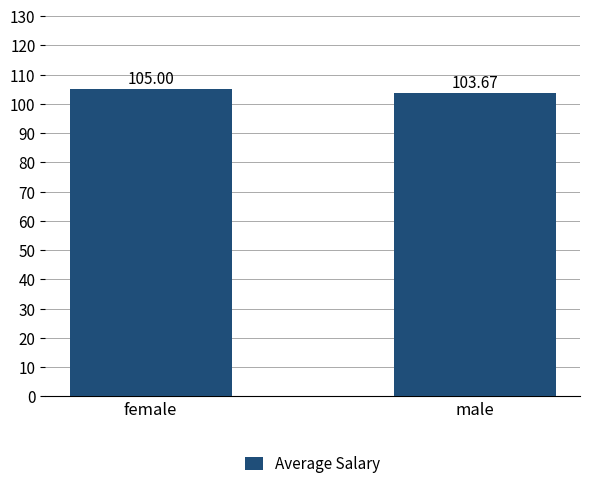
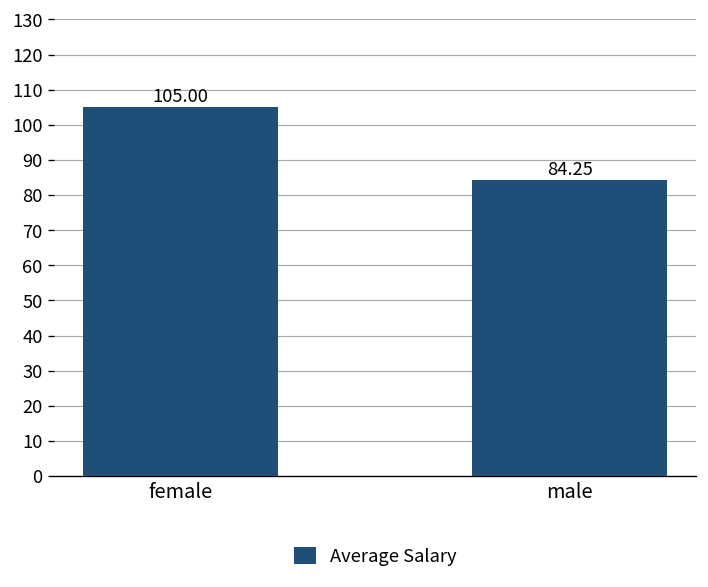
male: 103.67 -> 84.25
